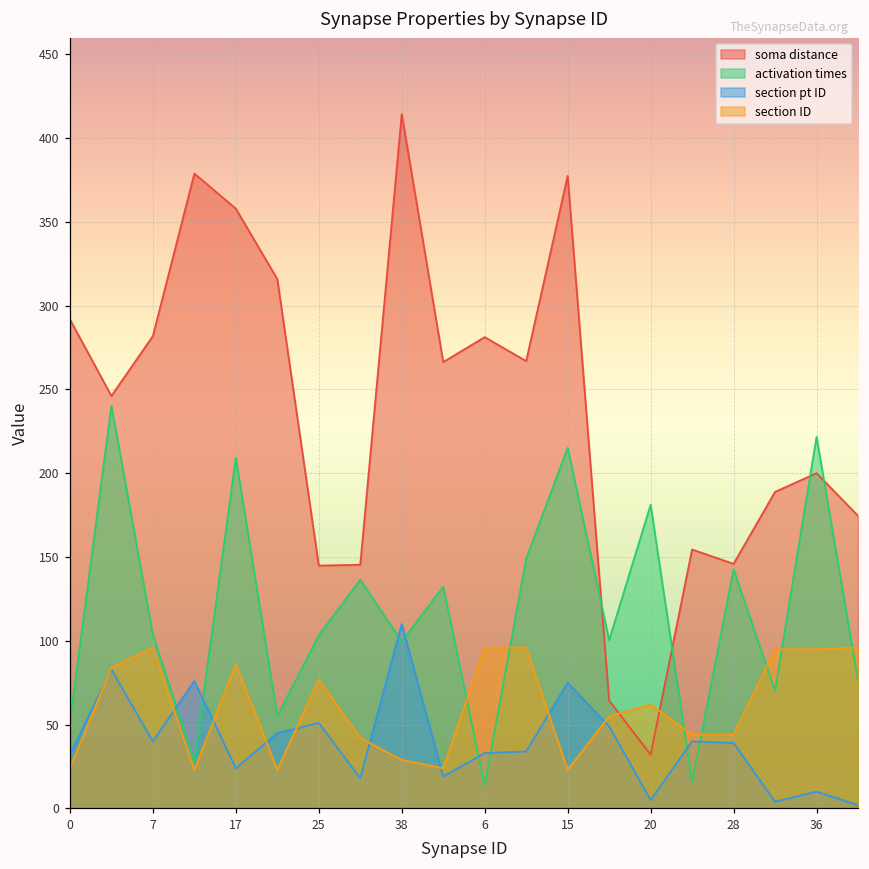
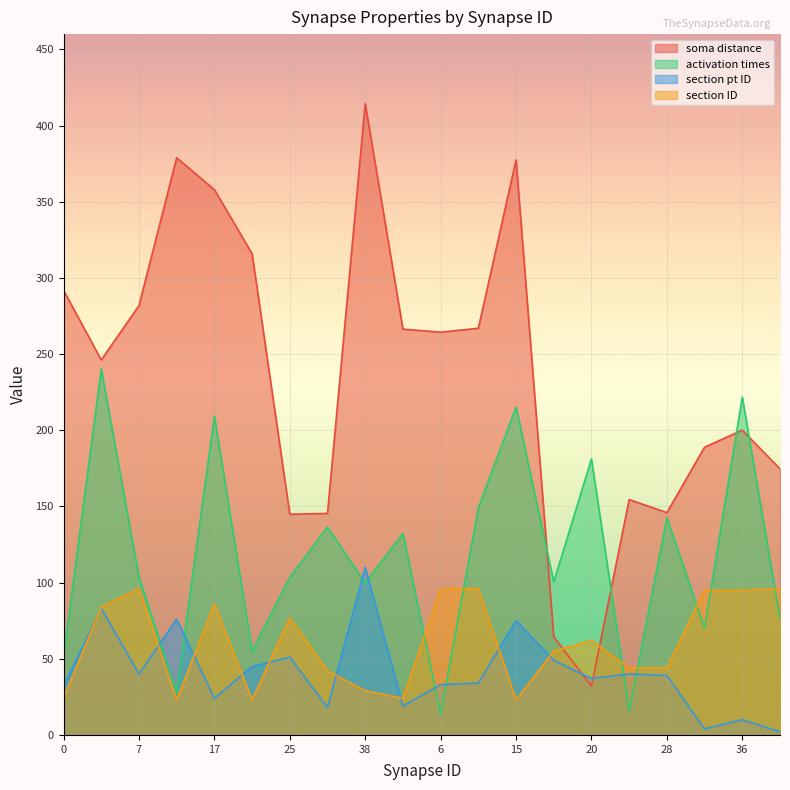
soma distance, 6: 281 -> 264
section pt ID, 20: 5 -> 37
